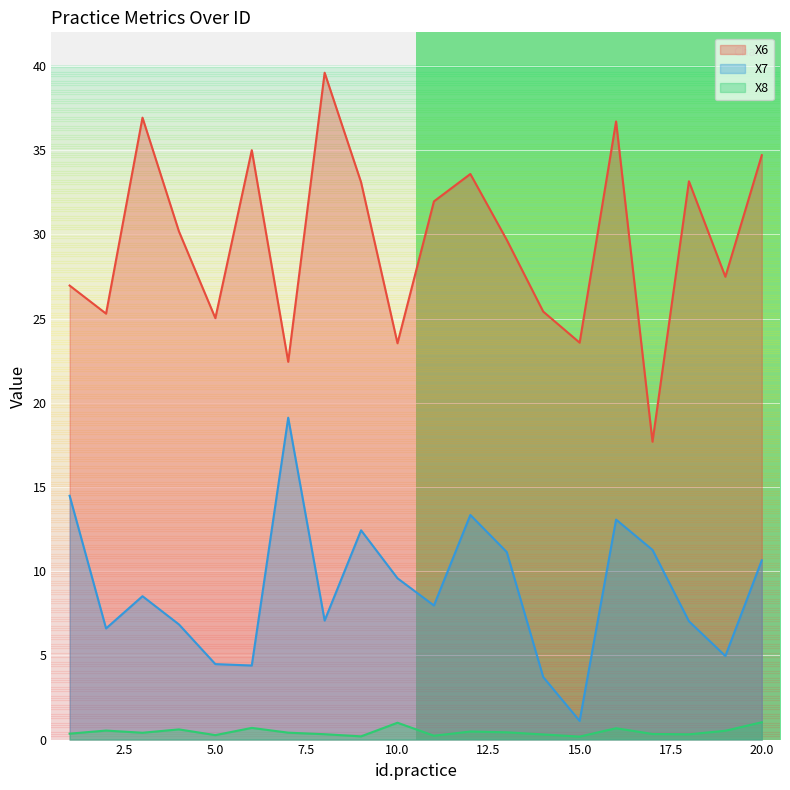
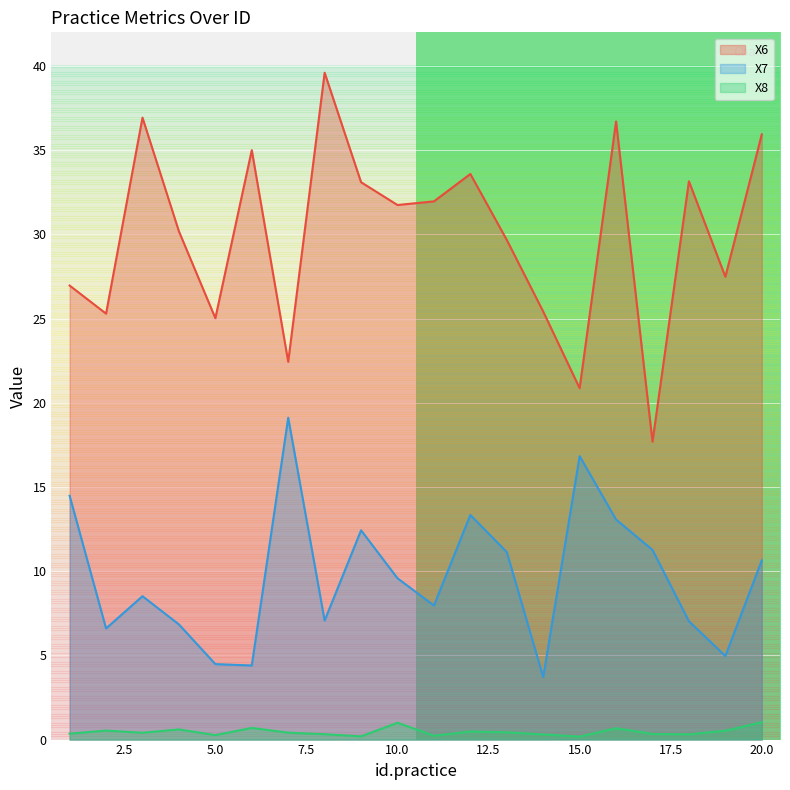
X6, 10.0: 23.5 -> 31.7
X6, 15.0: 23.6 -> 20.9
X7, 15.0: 1.1 -> 16.8
X6, 20.0: 34.7 -> 35.9
